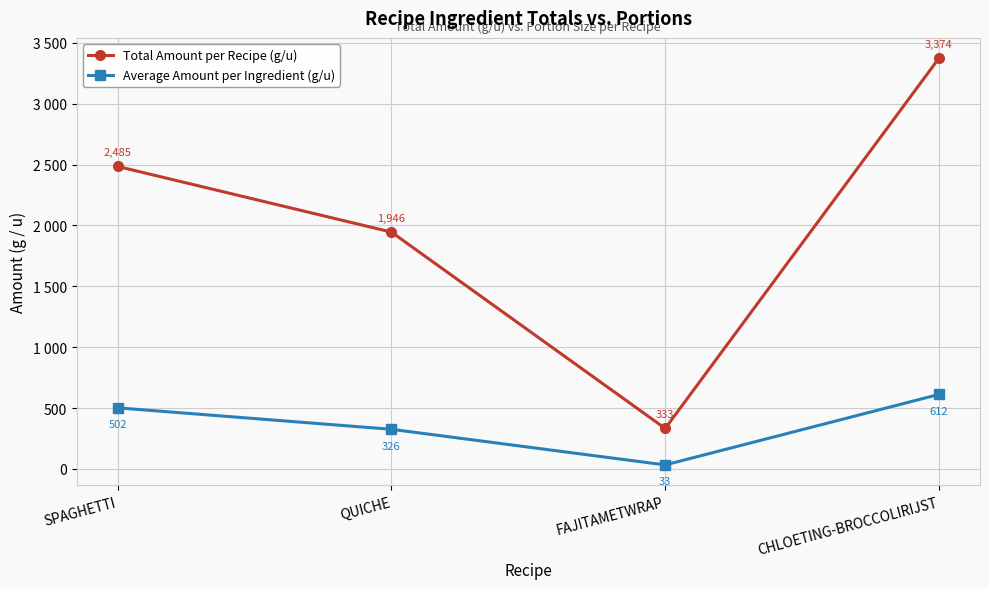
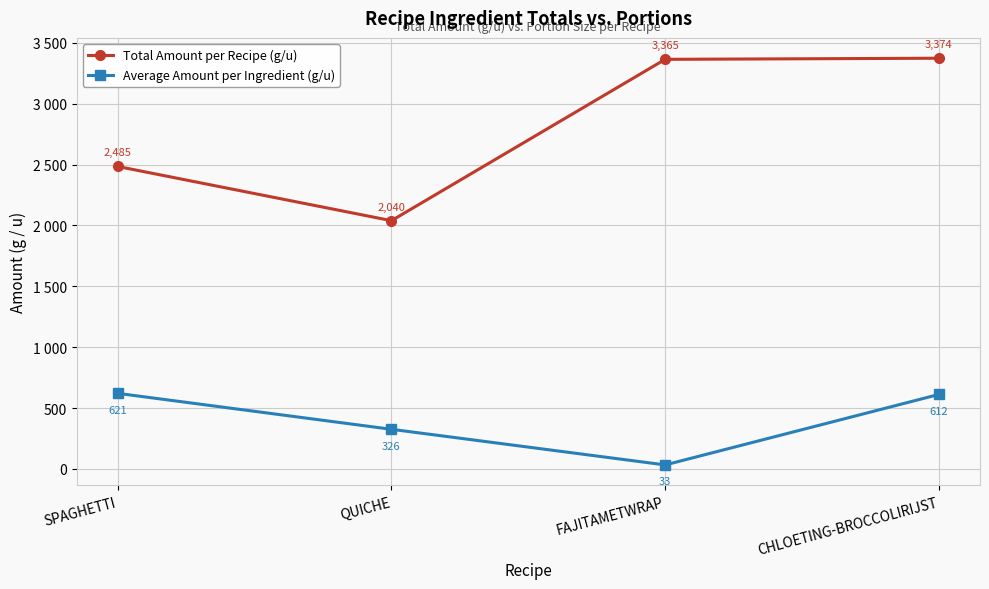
Average Amount per Ingredient (g/u), SPAGHETTI: 502 -> 621
Total Amount per Recipe (g/u), QUICHE: 1,946 -> 2,040
Total Amount per Recipe (g/u), FAJITAMETWRAP: 333 -> 3,365
